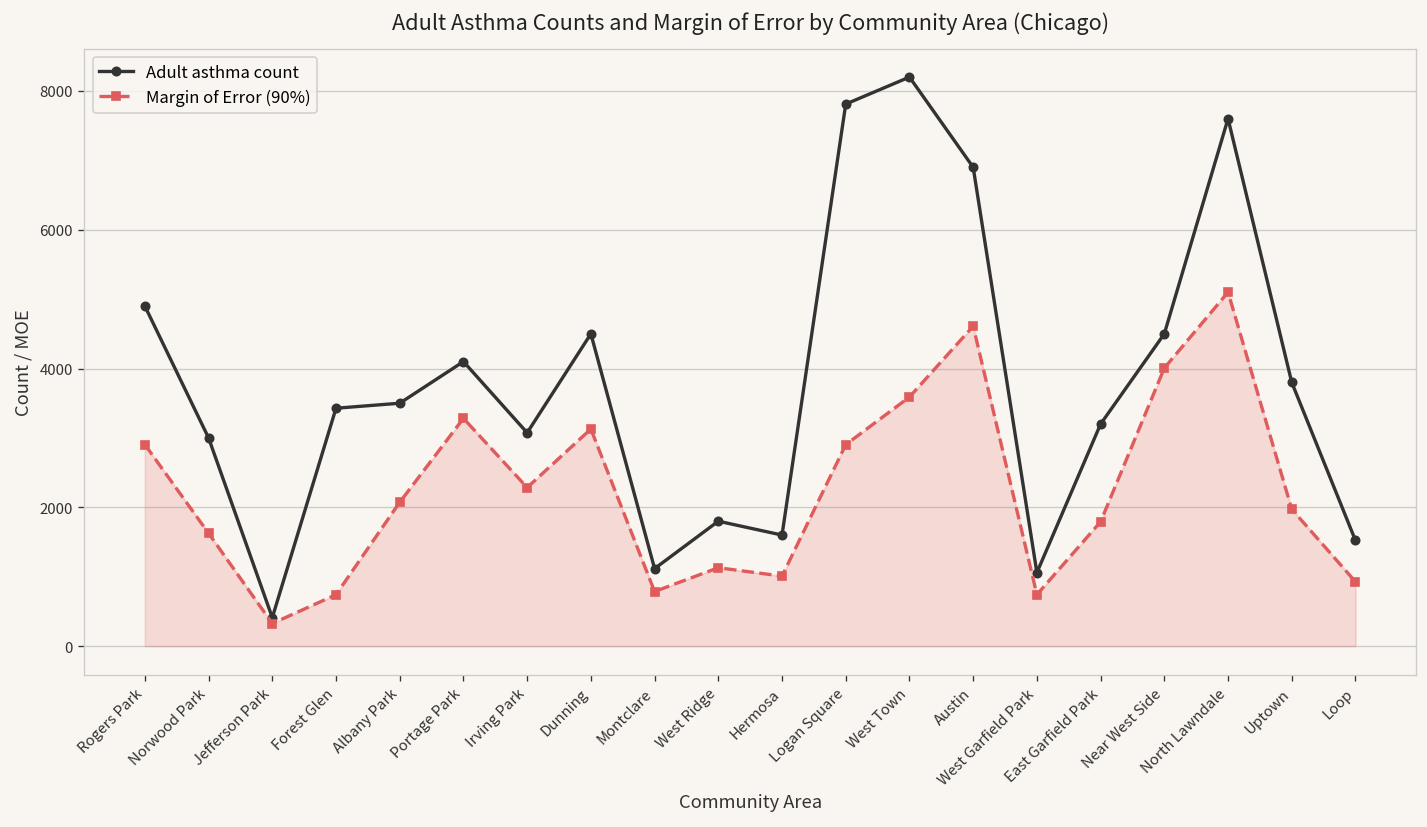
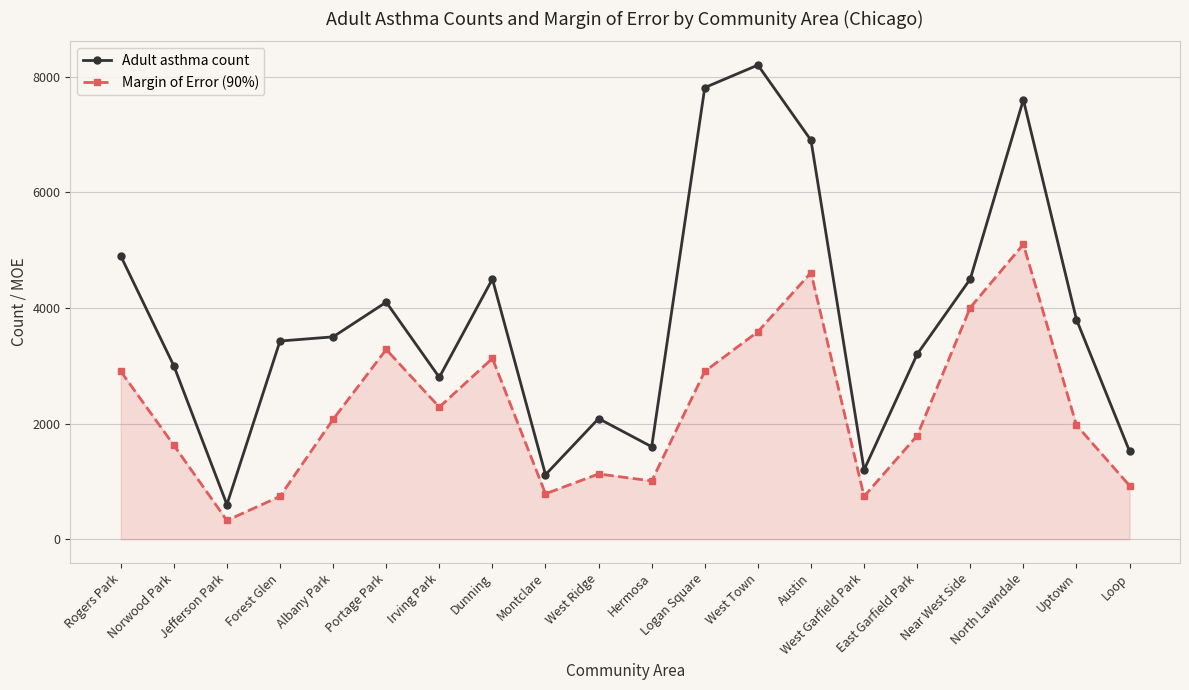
Adult asthma count, Jefferson Park: 400 -> 600
Adult asthma count, Irving Park: 3100 -> 2800
Adult asthma count, West Ridge: 1800 -> 2100
Adult asthma count, West Garfield Park: 1100 -> 1200
